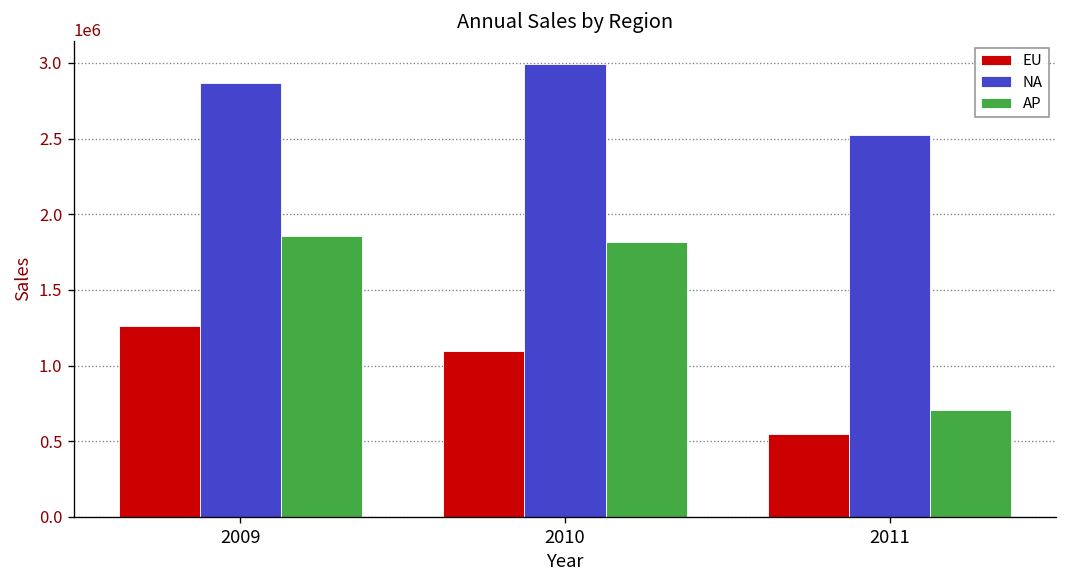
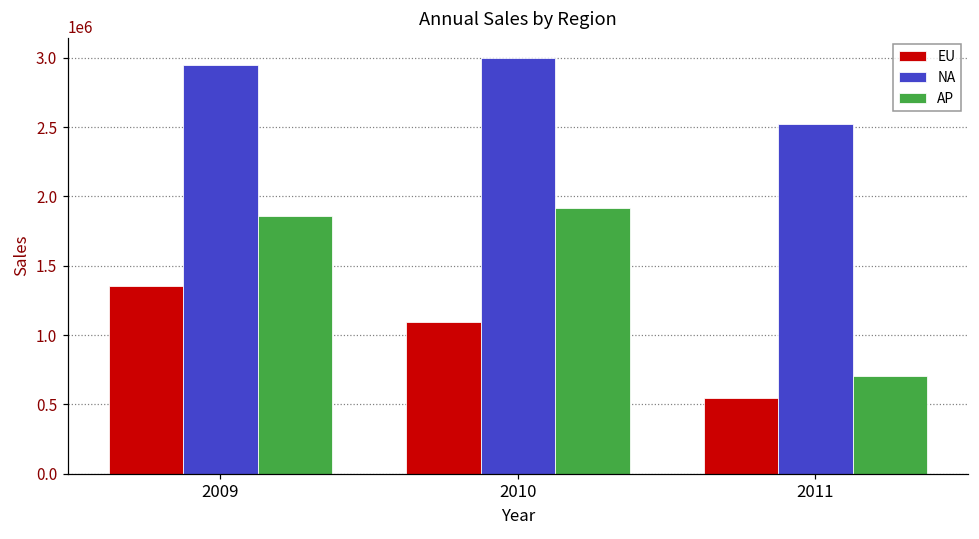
EU, 2009: 1260000 -> 1350000
NA, 2009: 2870000 -> 2940000
AP, 2010: 1820000 -> 1920000
